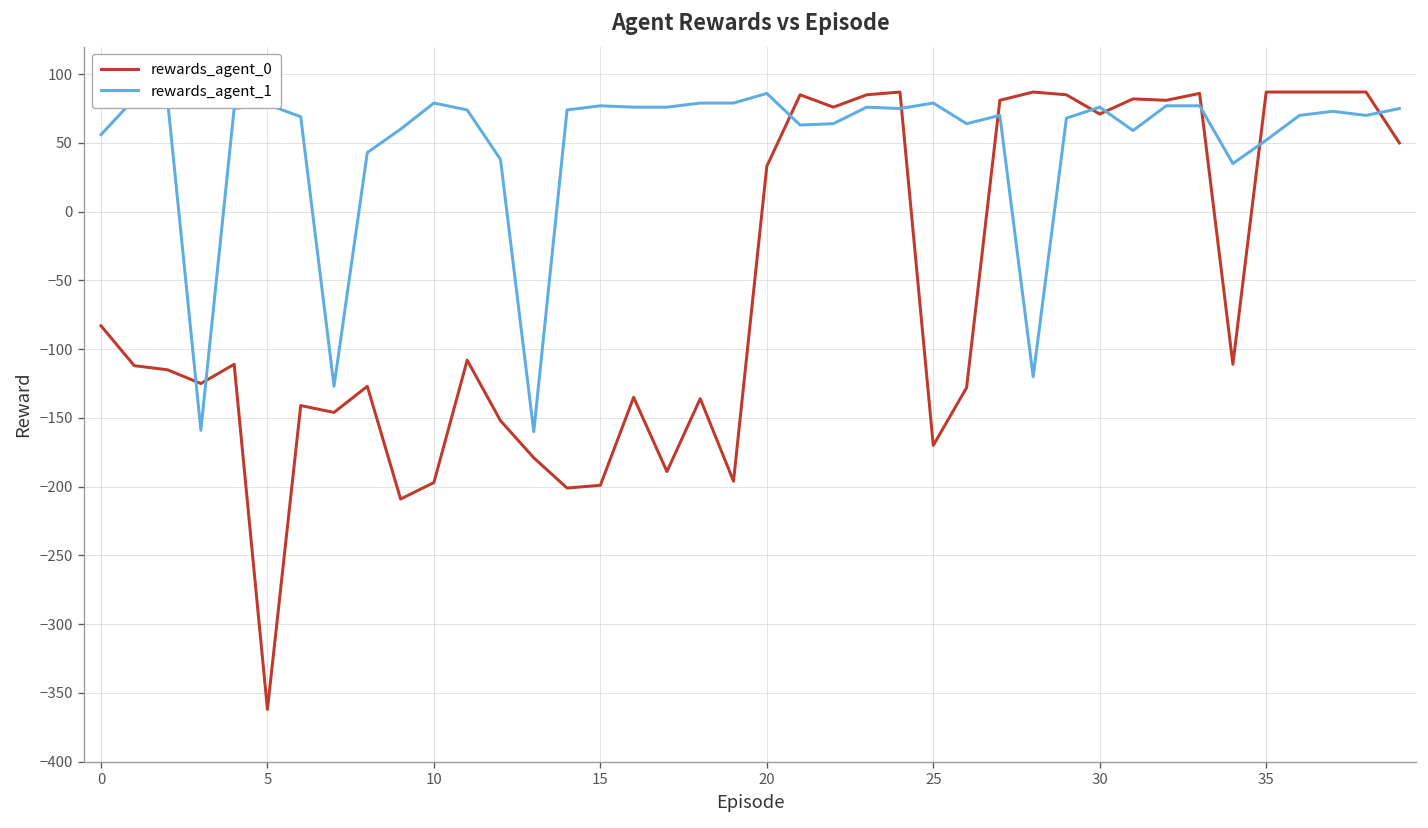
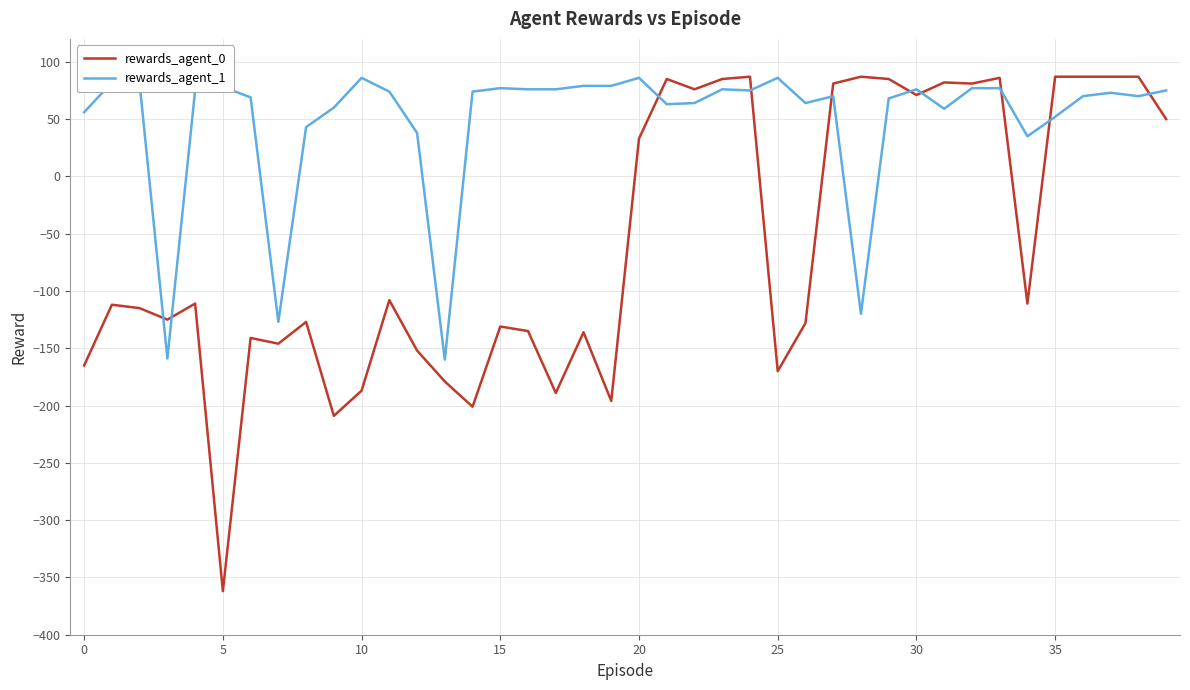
rewards_agent_0, 0: -83 -> -165
rewards_agent_0, 10: -197 -> -187
rewards_agent_1, 10: 79 -> 86
rewards_agent_0, 15: -199 -> -131
rewards_agent_1, 25: 79 -> 86
